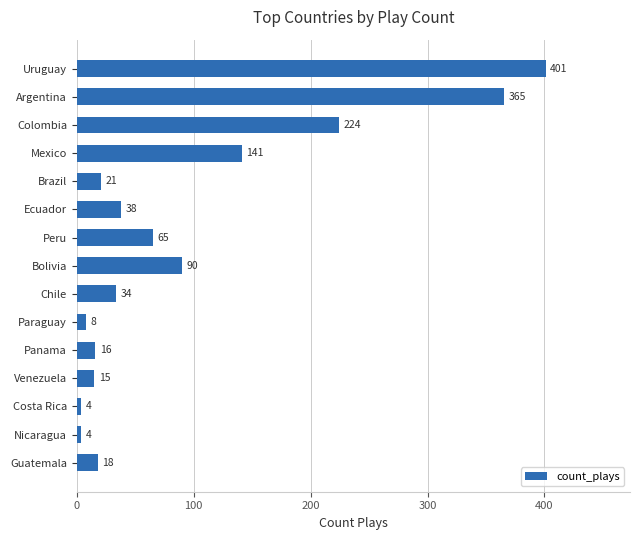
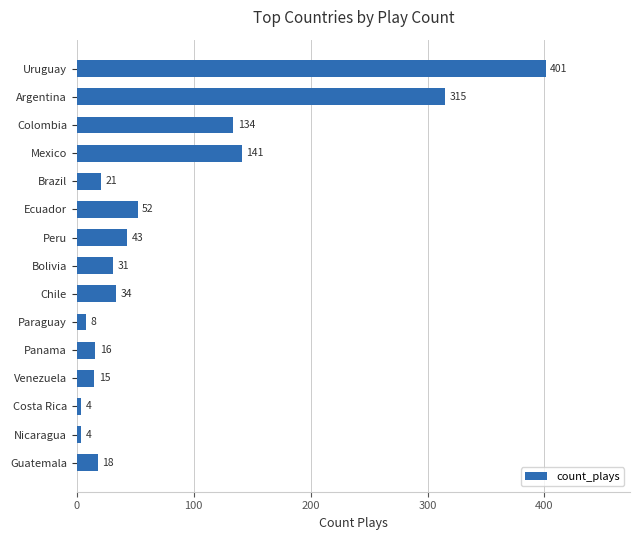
Argentina: 365 -> 315
Colombia: 224 -> 134
Ecuador: 38 -> 52
Peru: 65 -> 43
Bolivia: 90 -> 31
